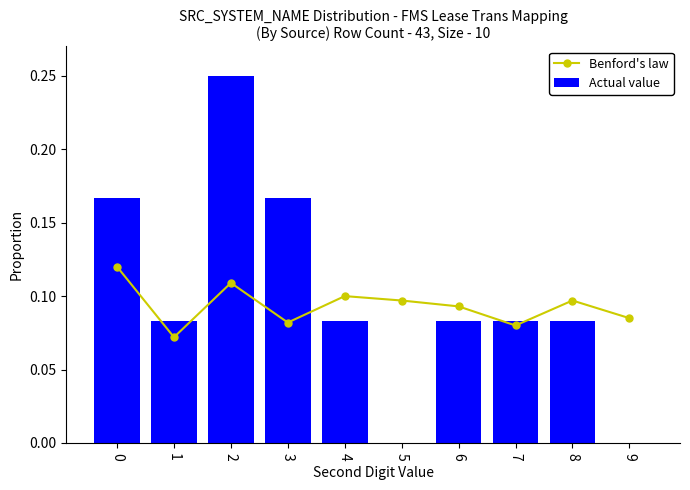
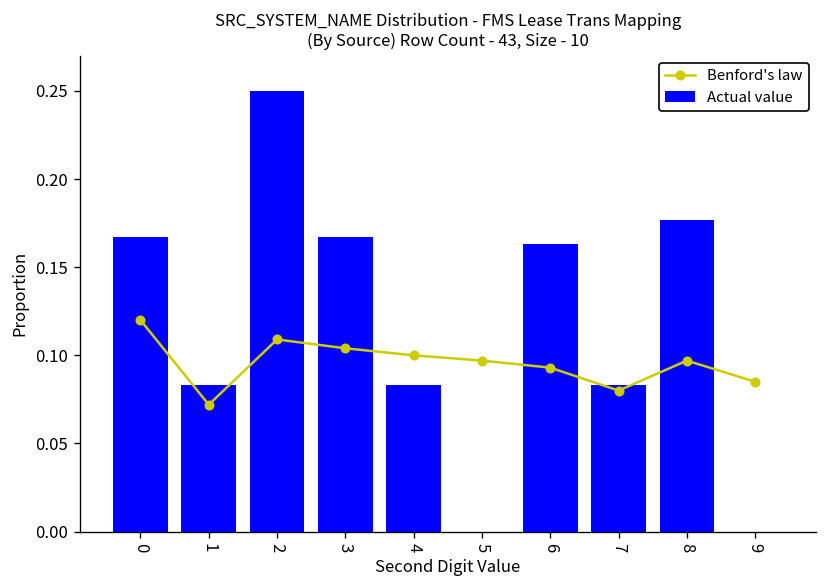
Benford's law, 3: 0.082 -> 0.104
Actual value, 6: 0.083 -> 0.163
Actual value, 8: 0.083 -> 0.177
